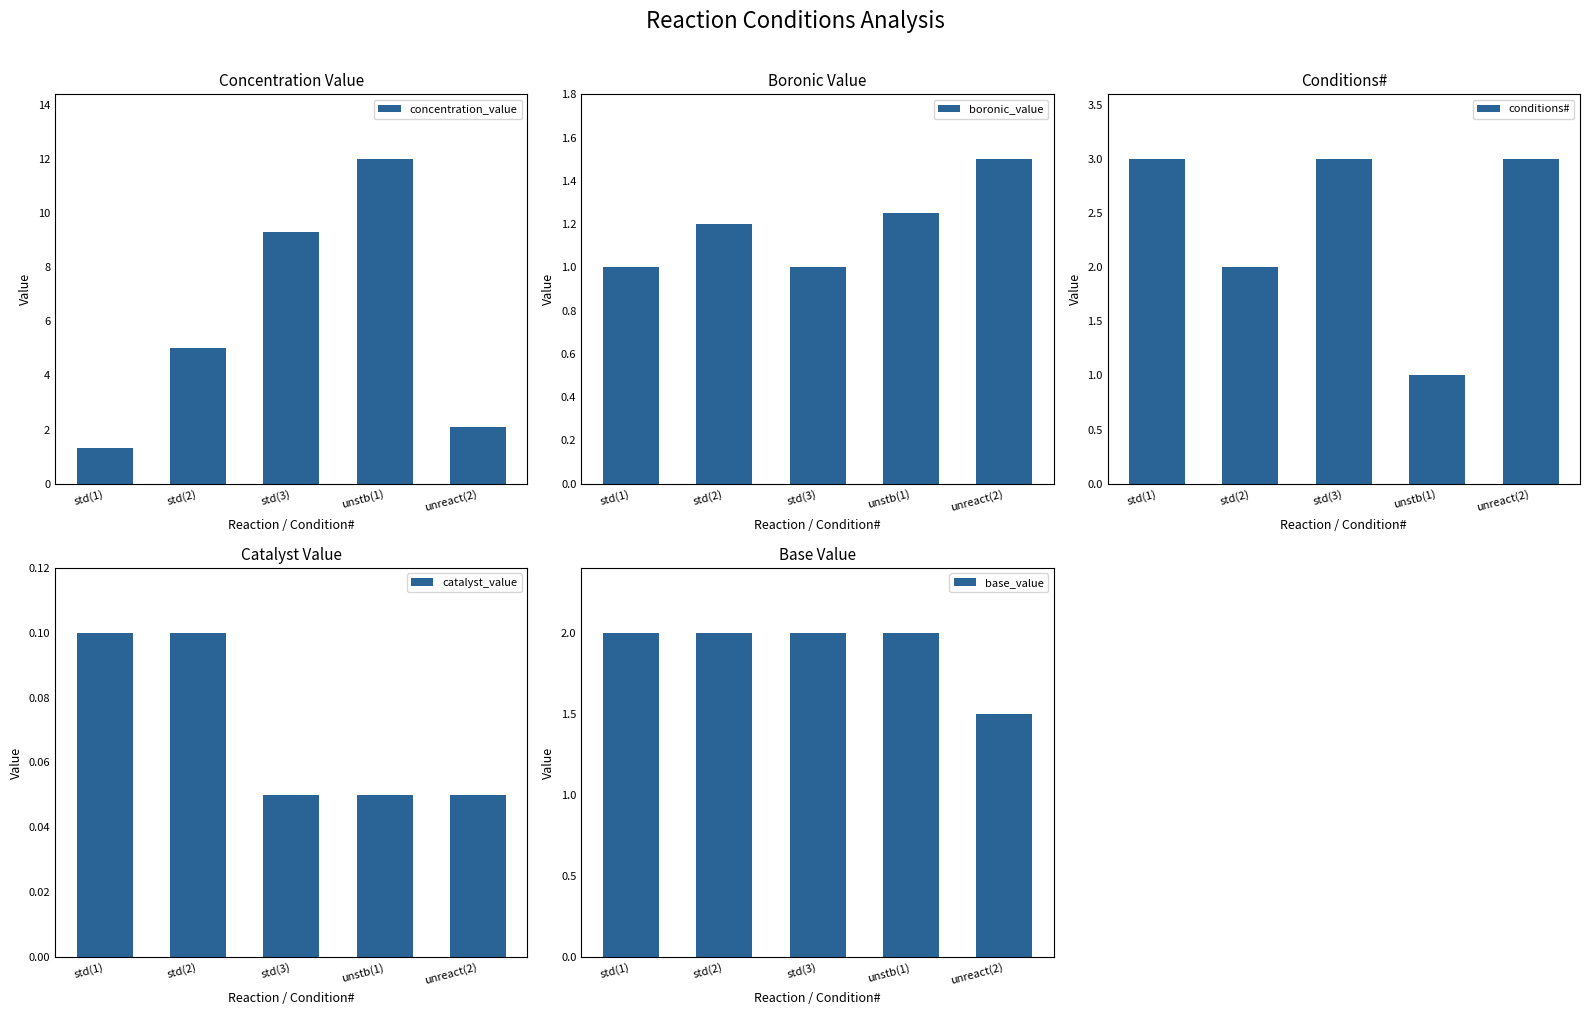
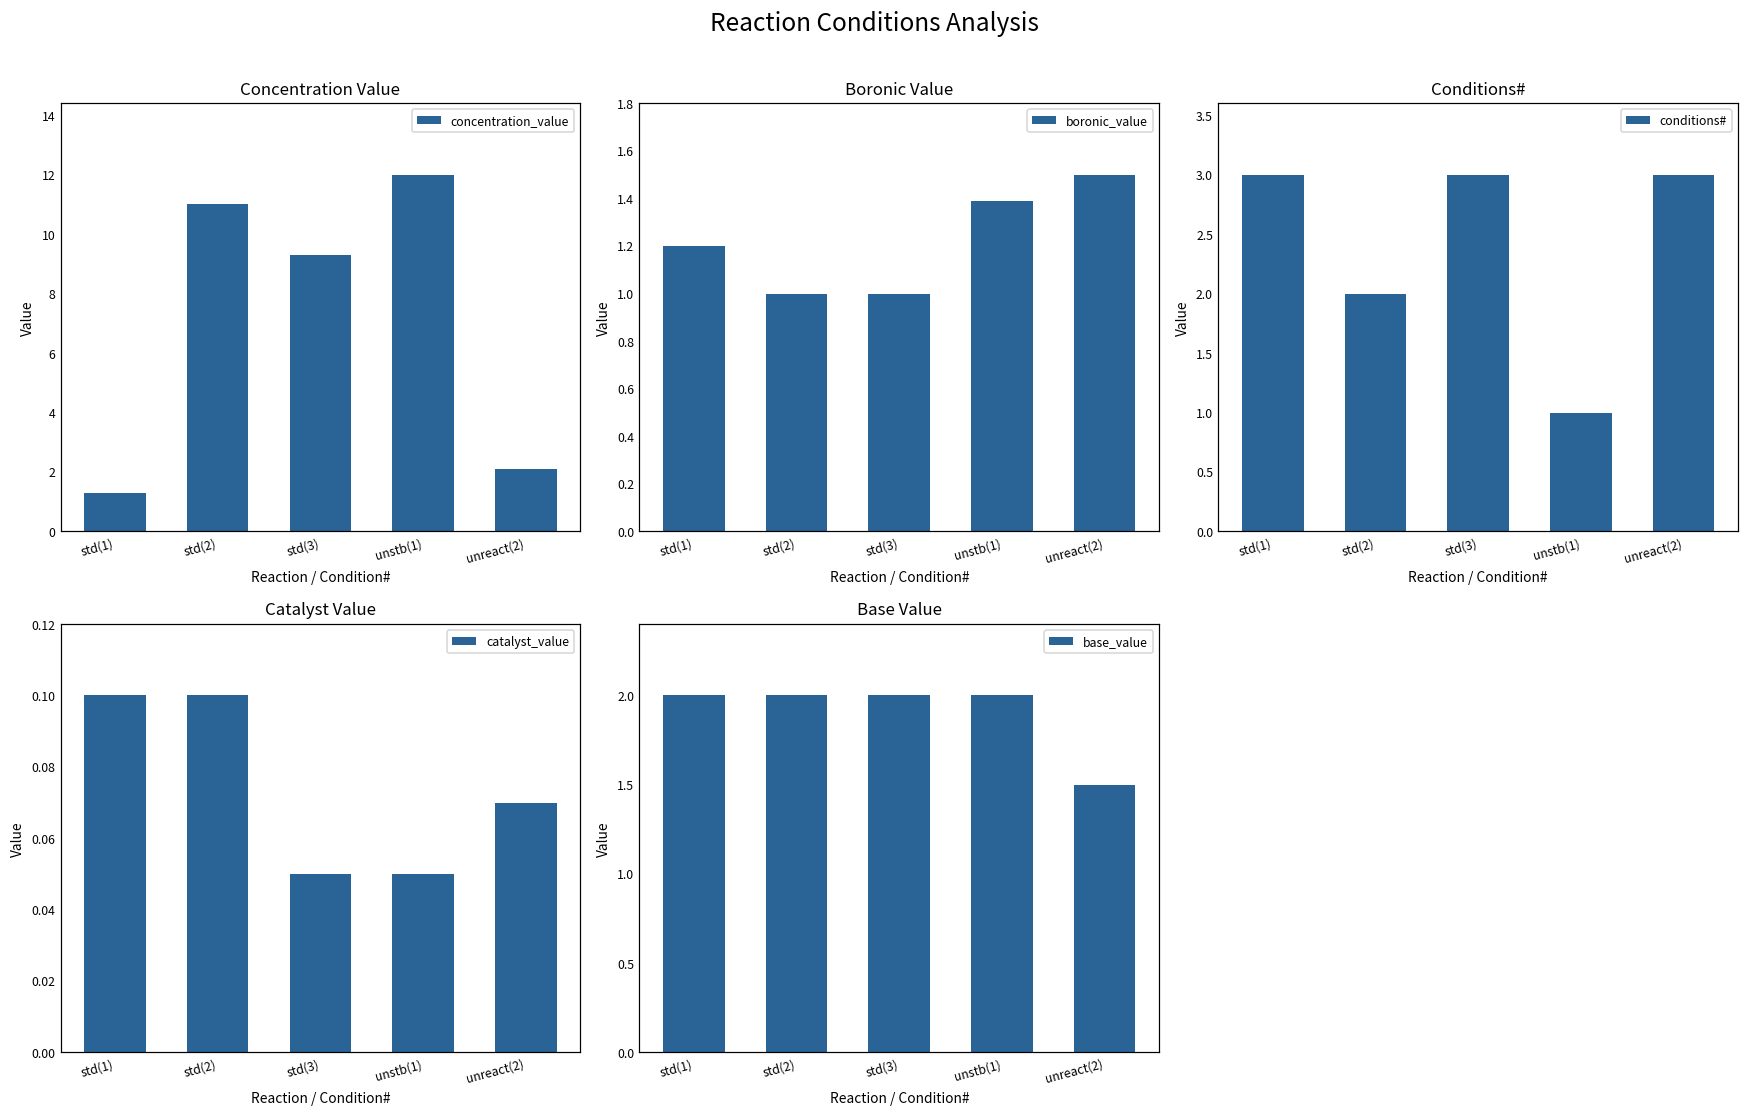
Concentration Value, std(2): 5 -> 11
Boronic Value, std(1): 1.0 -> 1.2
Boronic Value, std(2): 1.2 -> 1.0
Boronic Value, unstb(1): 1.25 -> 1.39
Catalyst Value, unreact(2): 0.05 -> 0.07
